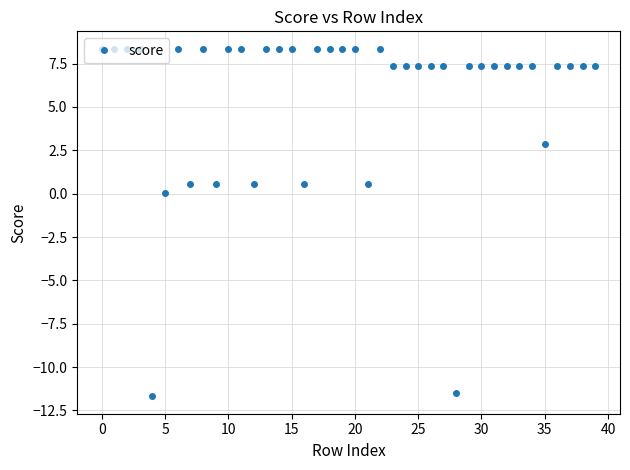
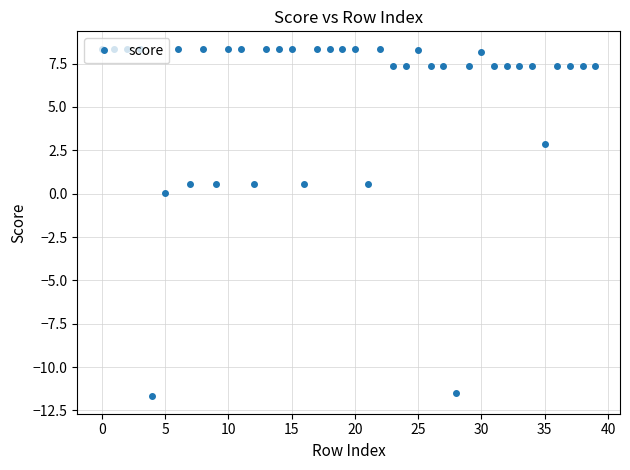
25: 7.4 -> 8.3
30: 7.4 -> 8.1
